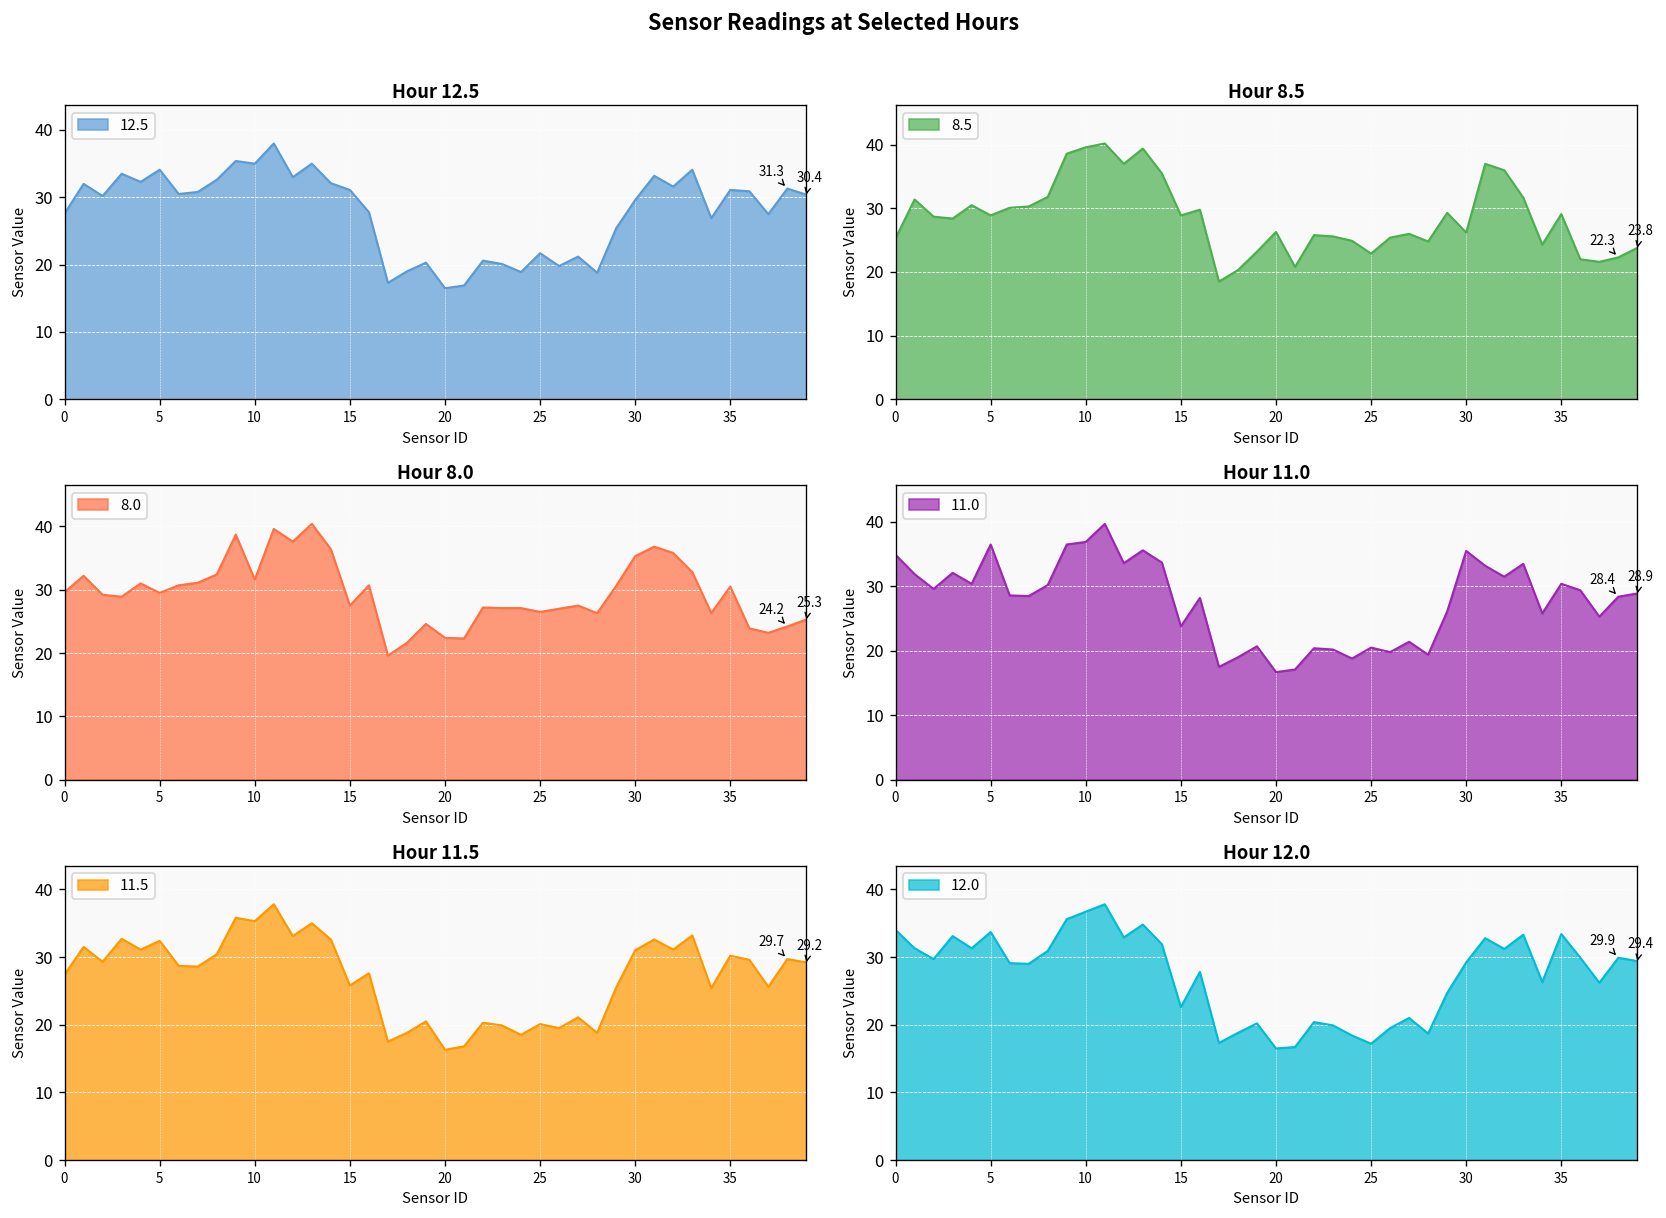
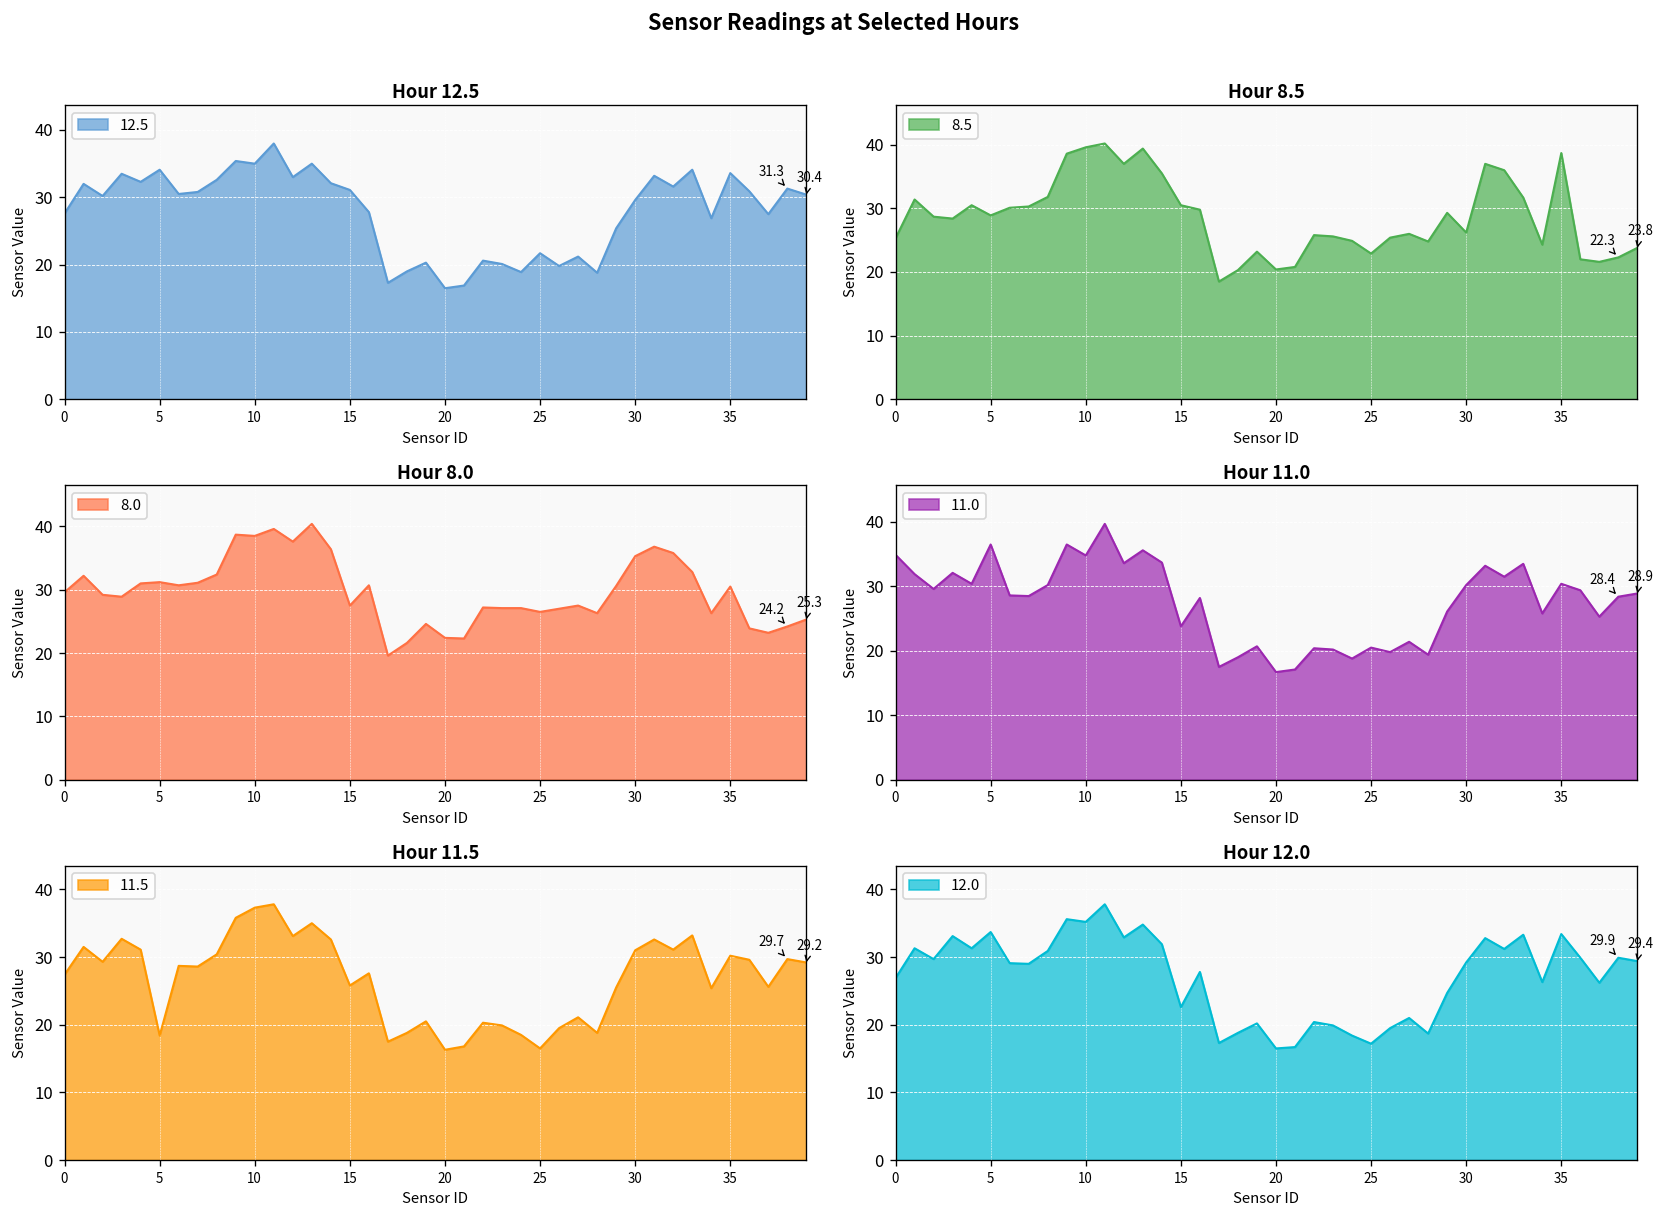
Hour 12.5, 35: 31 -> 34
Hour 8.5, 15: 29 -> 31
Hour 8.5, 20: 26 -> 20
Hour 8.5, 35: 29 -> 39
Hour 8.0, 5: 30 -> 31
Hour 8.0, 10: 32 -> 39
Hour 11.0, 10: 37 -> 35
Hour 11.0, 30: 36 -> 30
Hour 11.5, 5: 32 -> 18
Hour 11.5, 10: 35 -> 37
Hour 11.5, 25: 20 -> 17
Hour 12.0, 0: 34 -> 27
Hour 12.0, 10: 37 -> 35
